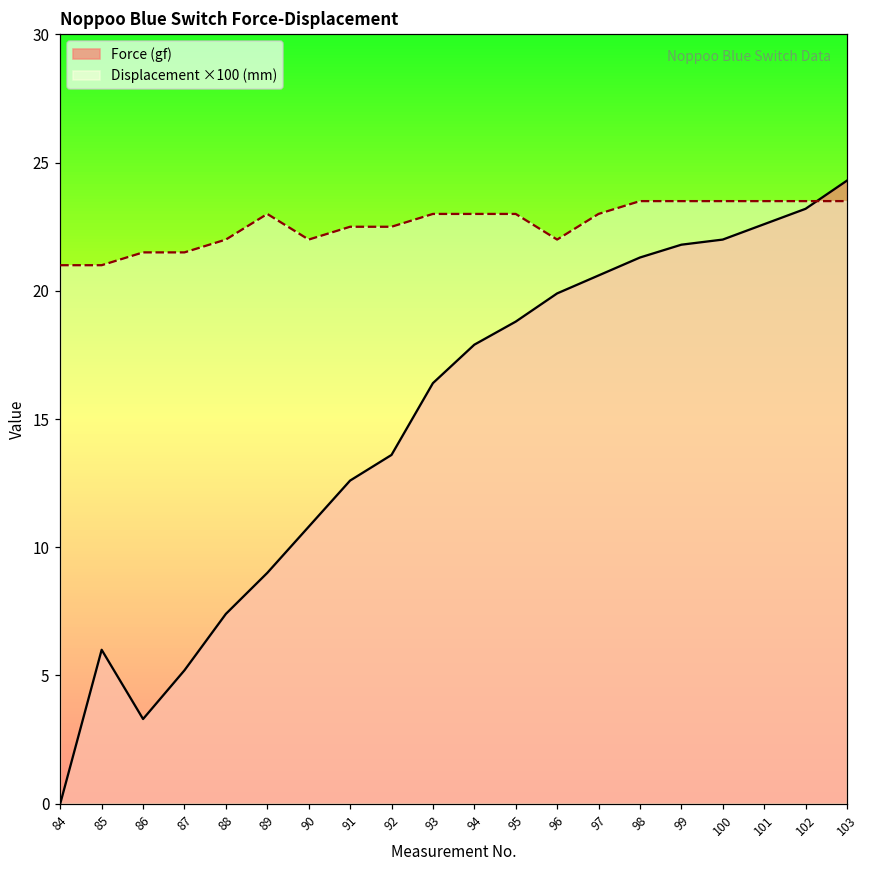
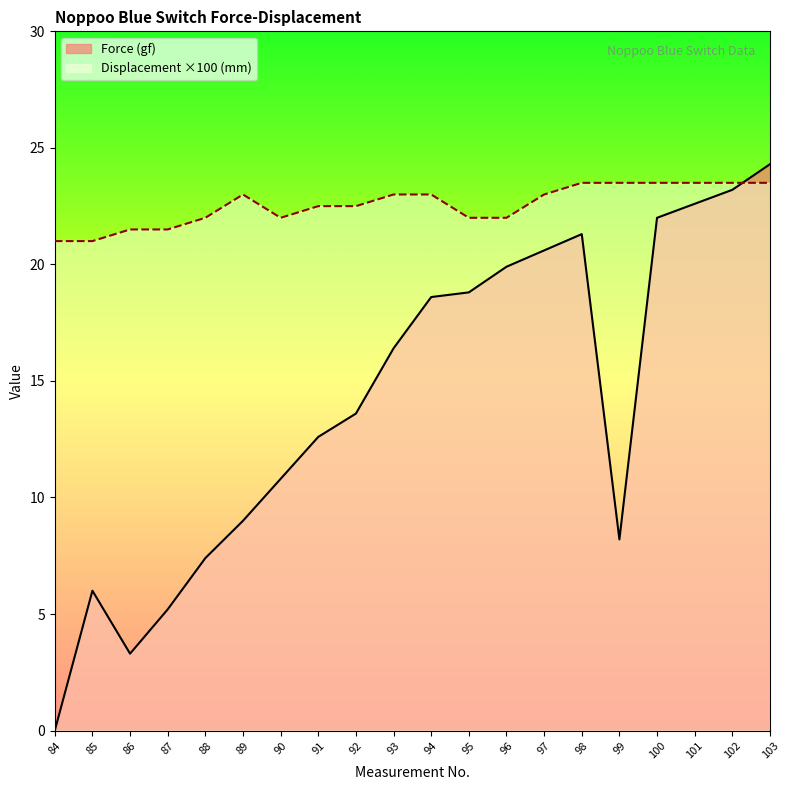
Force (gf), 94: 17.9 -> 18.6
Displacement ×100 (mm), 95: 23.0 -> 22.0
Force (gf), 99: 21.8 -> 8.2
